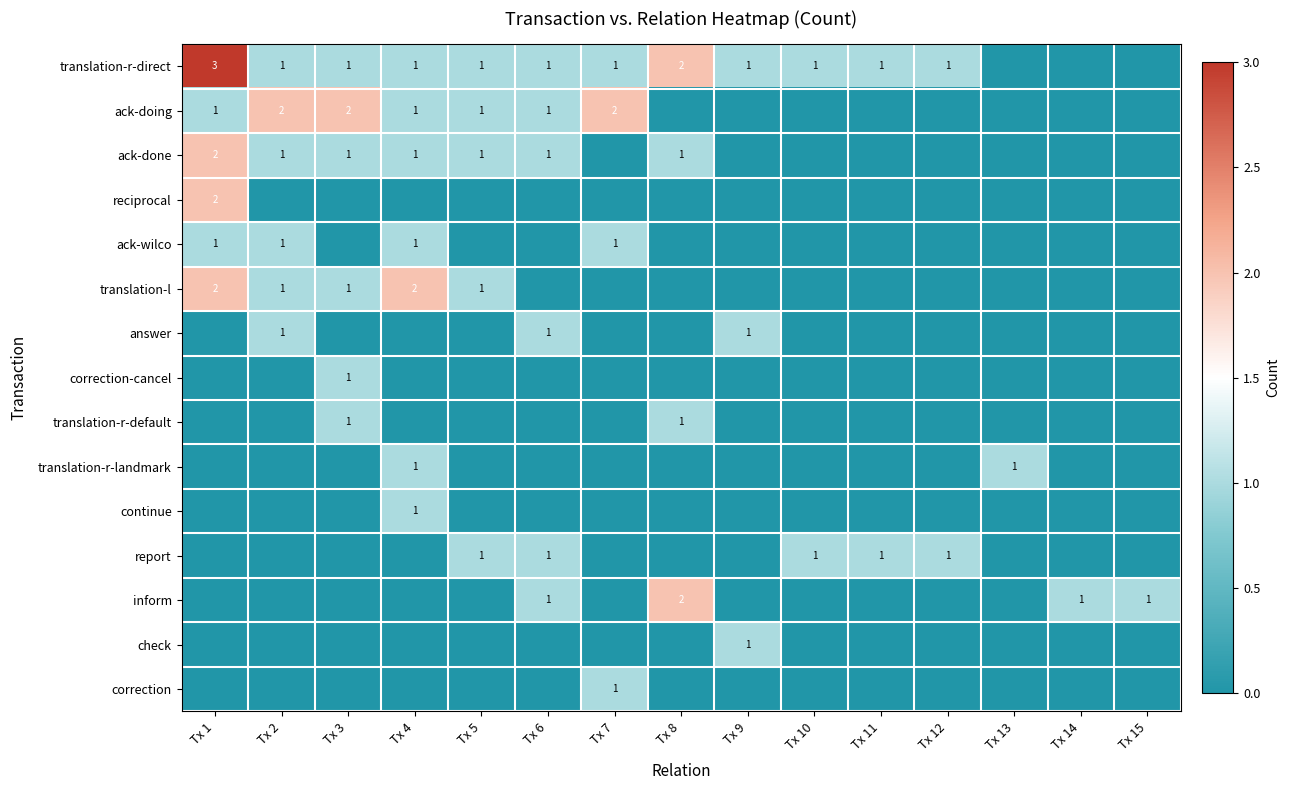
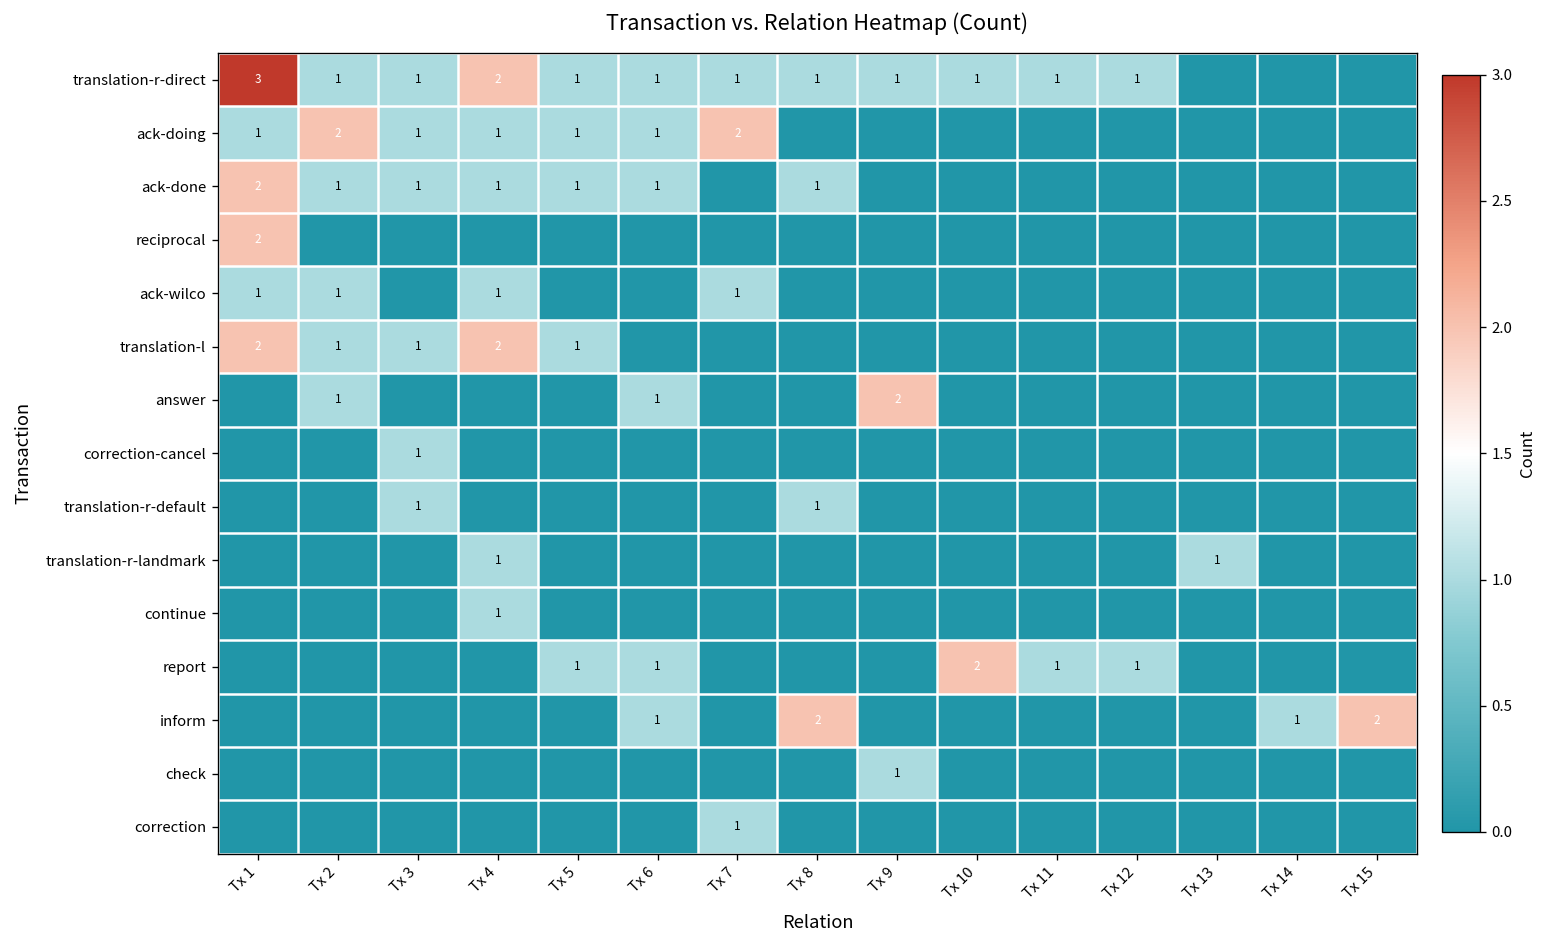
translation-r-direct, Tx 4: 1 -> 2
translation-r-direct, Tx 8: 2 -> 1
ack-doing, Tx 3: 2 -> 1
answer, Tx 9: 1 -> 2
report, Tx 10: 1 -> 2
inform, Tx 15: 1 -> 2
